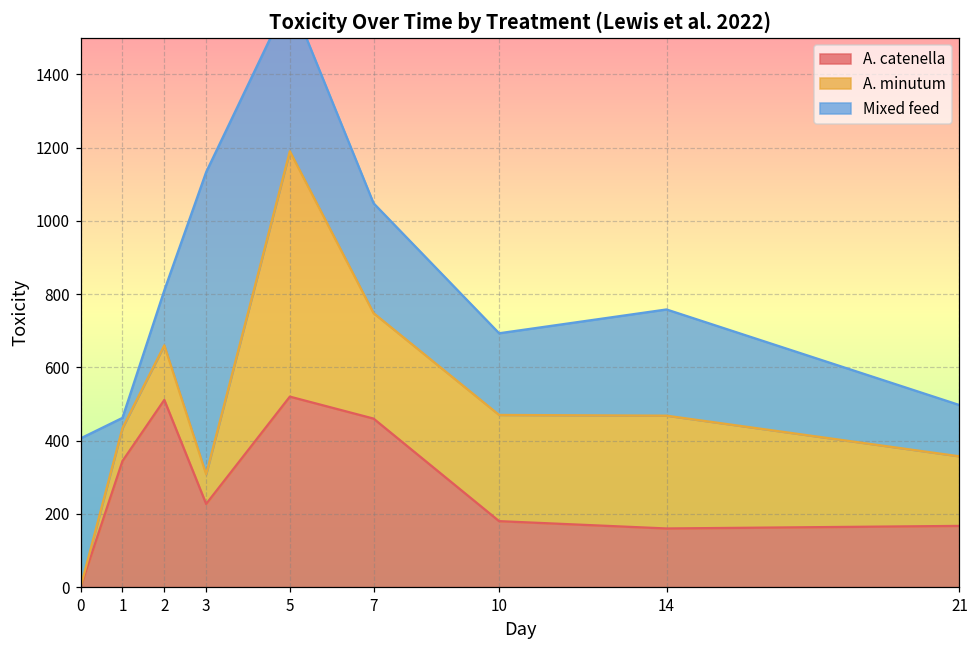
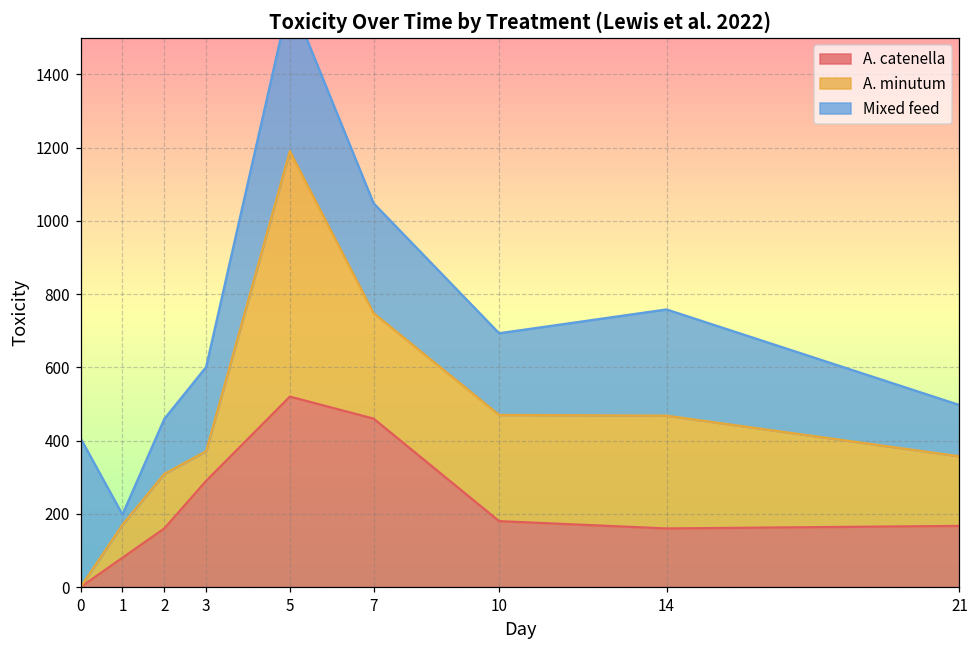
A. catenella, 1: 340 -> 80
A. catenella, 2: 510 -> 160
A. catenella, 3: 230 -> 290
Mixed feed, 3: 830 -> 230
